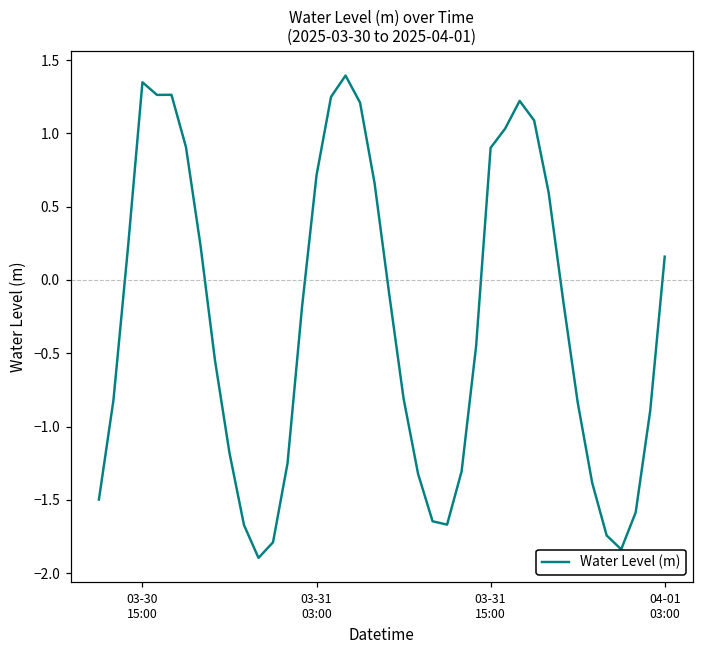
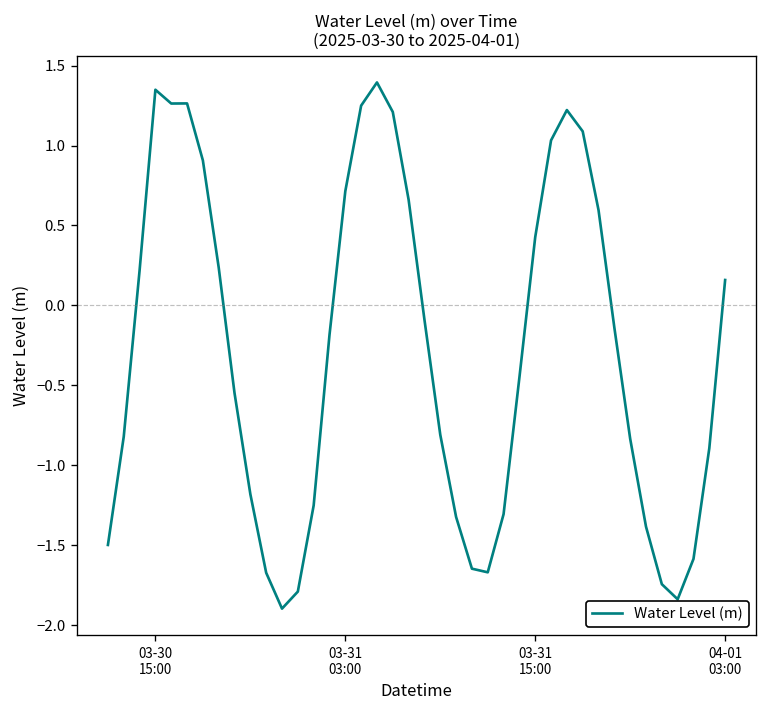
03-31 15:00: 0.90 -> 0.43
